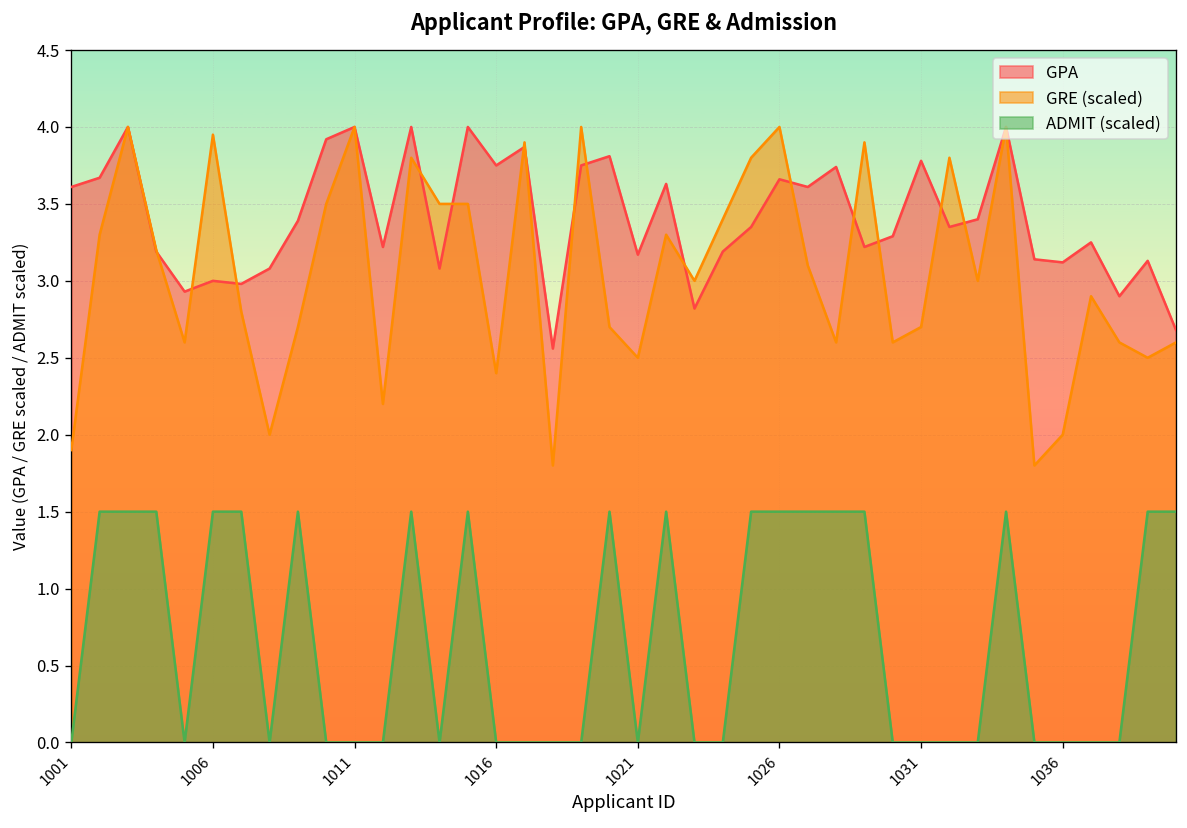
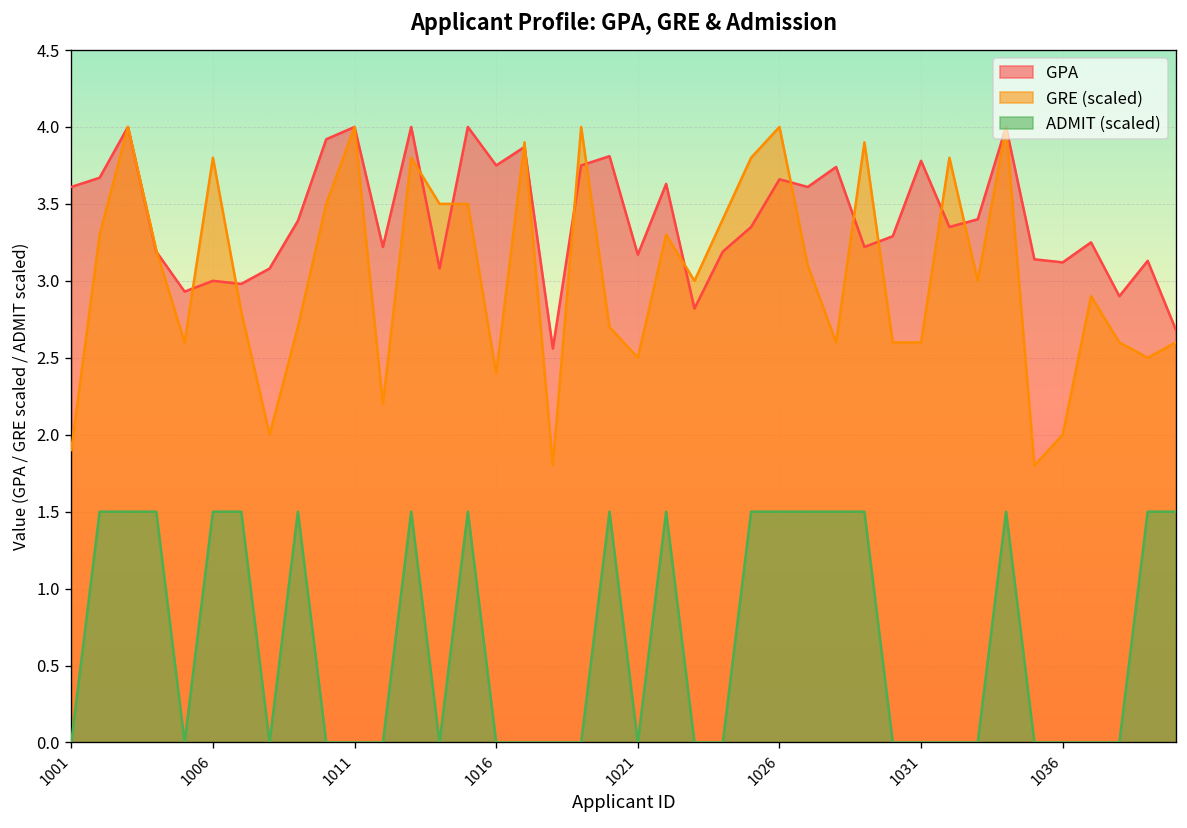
GRE (scaled), 1006: 3.95 -> 3.80
GRE (scaled), 1031: 2.70 -> 2.60
